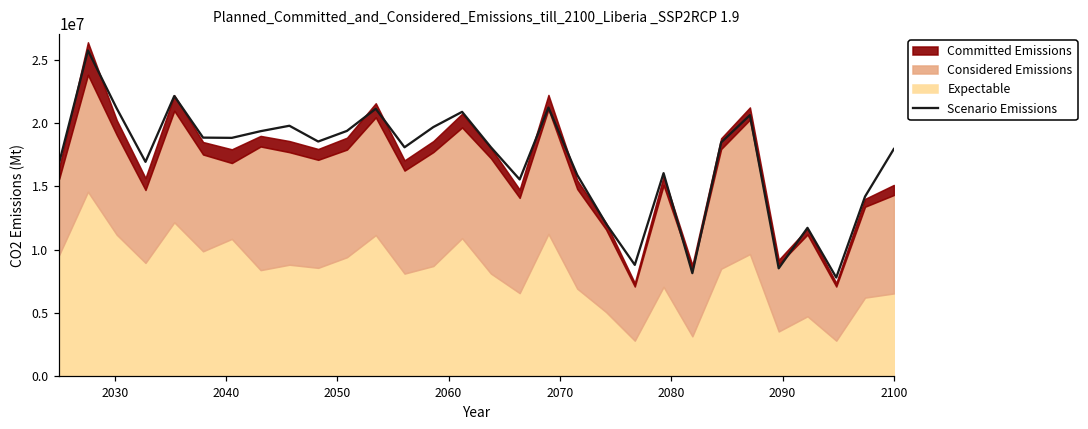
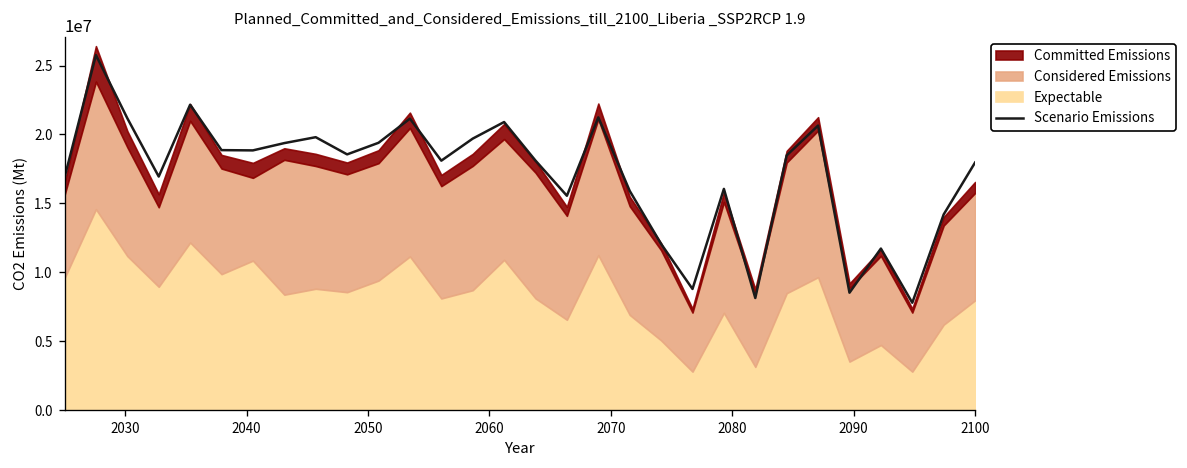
Expectable, 2100: 6500000 -> 8000000
